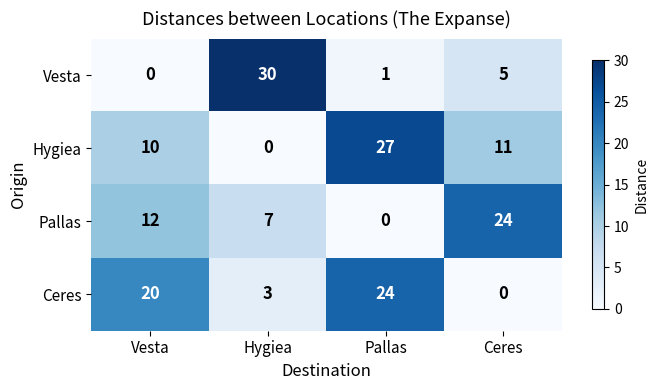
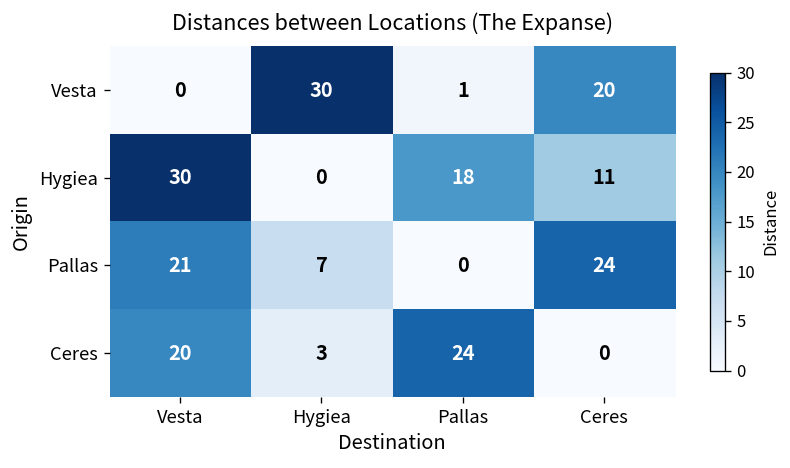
Vesta, Ceres: 5 -> 20
Hygiea, Vesta: 10 -> 30
Hygiea, Pallas: 27 -> 18
Pallas, Vesta: 12 -> 21
